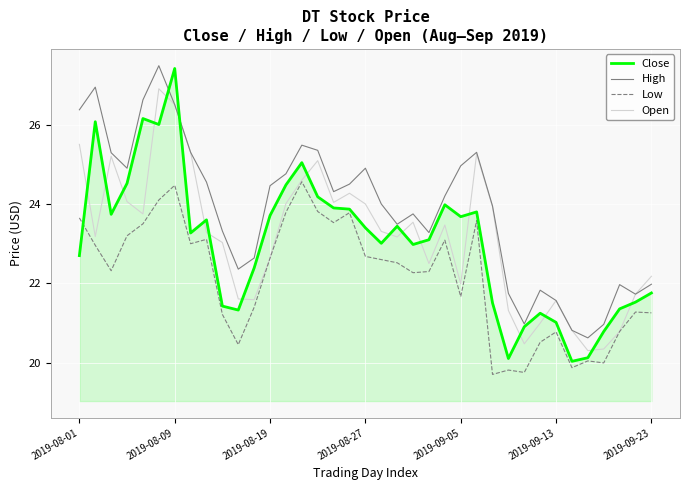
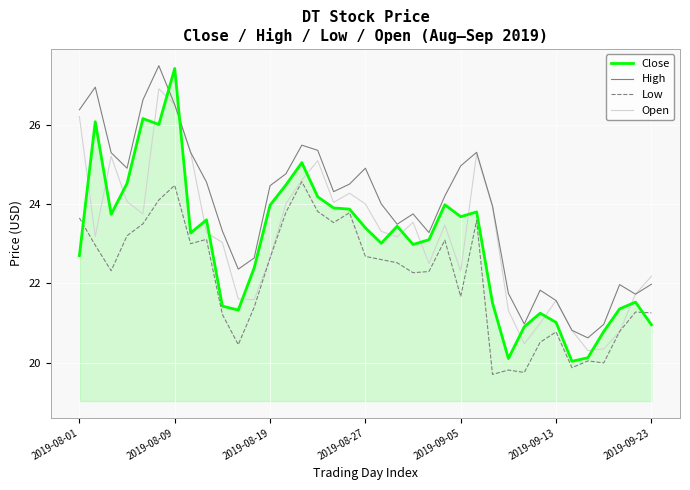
Open, 2019-08-01: 25.5 -> 26.2
Close, 2019-08-19: 23.7 -> 24.0
Open, 2019-09-05: 22.0 -> 22.3
Close, 2019-09-23: 21.8 -> 21.0
